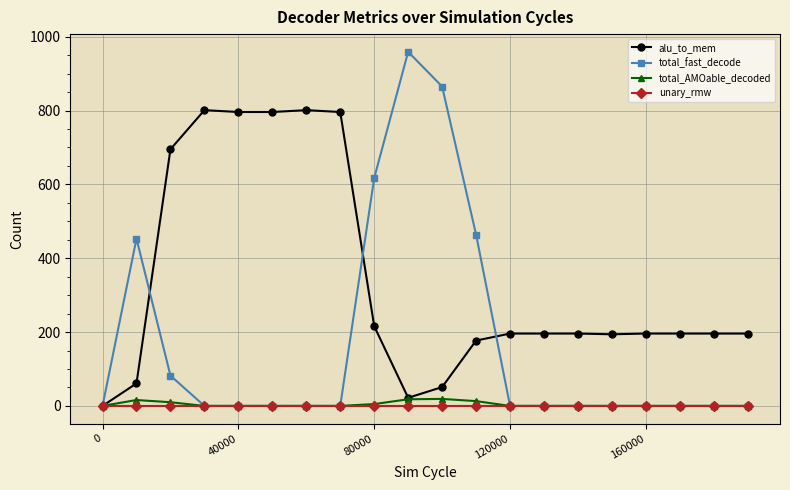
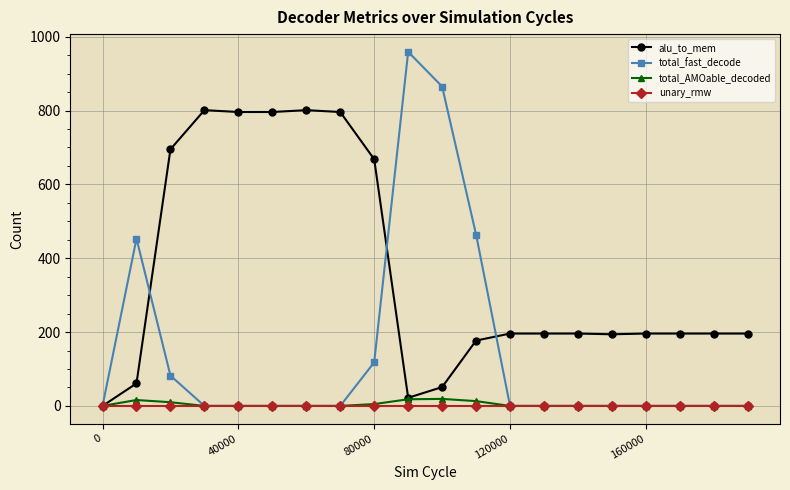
alu_to_mem, 80000: 220 -> 670
total_fast_decode, 80000: 620 -> 120
